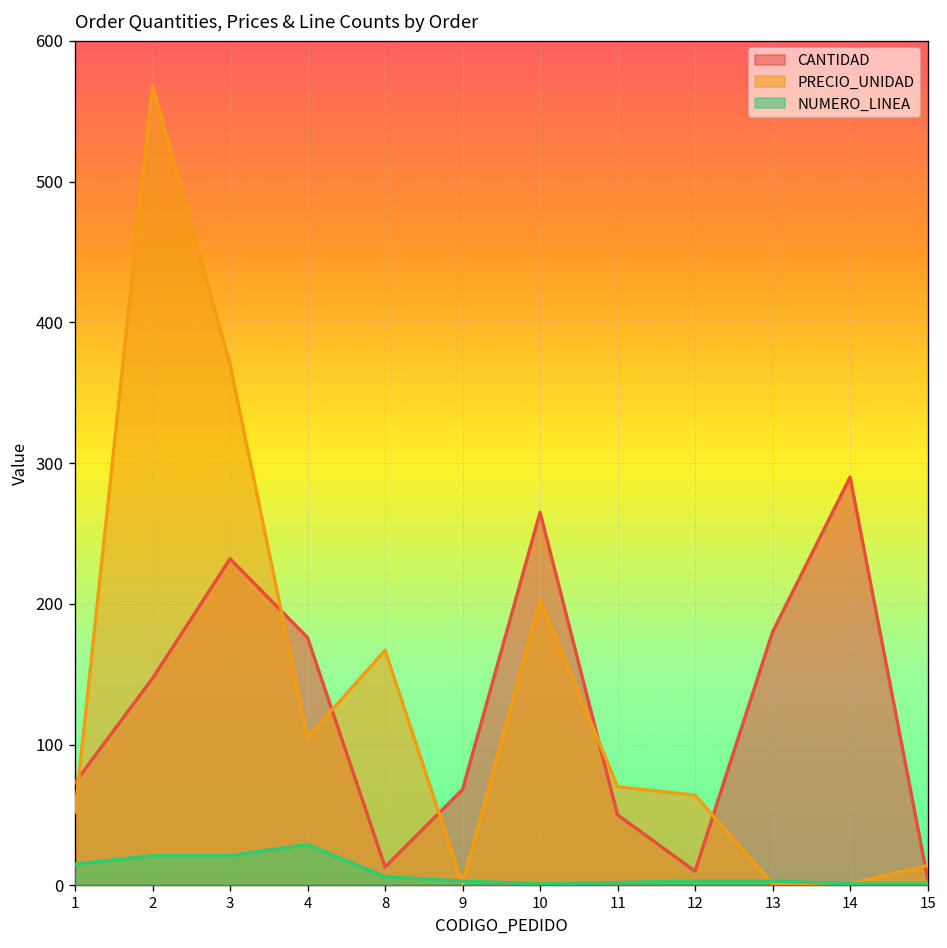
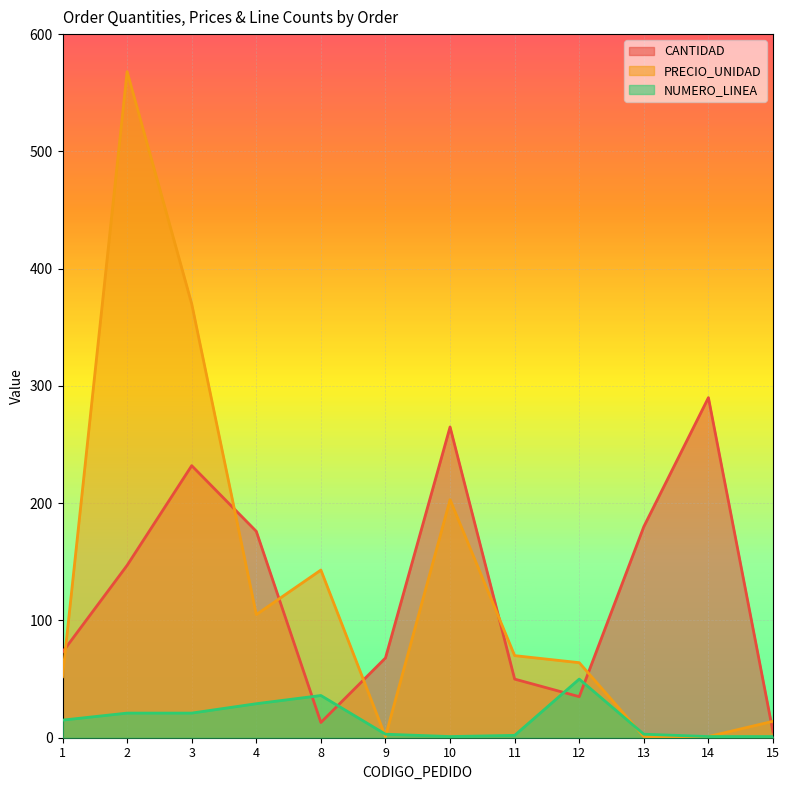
PRECIO_UNIDAD, 8: 167 -> 143
NUMERO_LINEA, 8: 6 -> 36
CANTIDAD, 12: 10 -> 35
NUMERO_LINEA, 12: 3 -> 50
